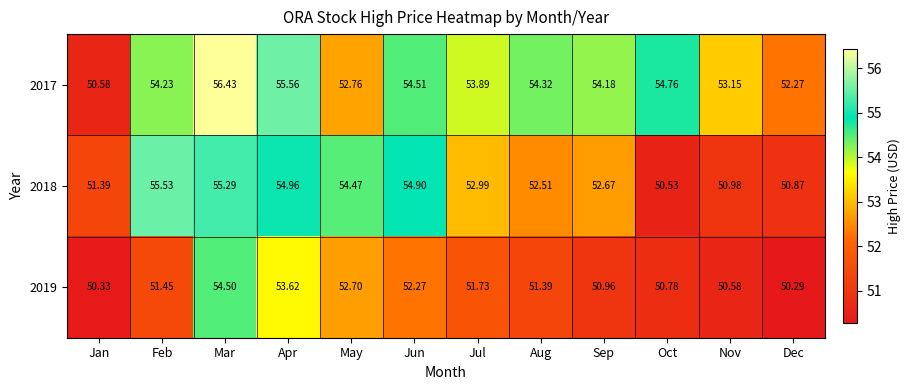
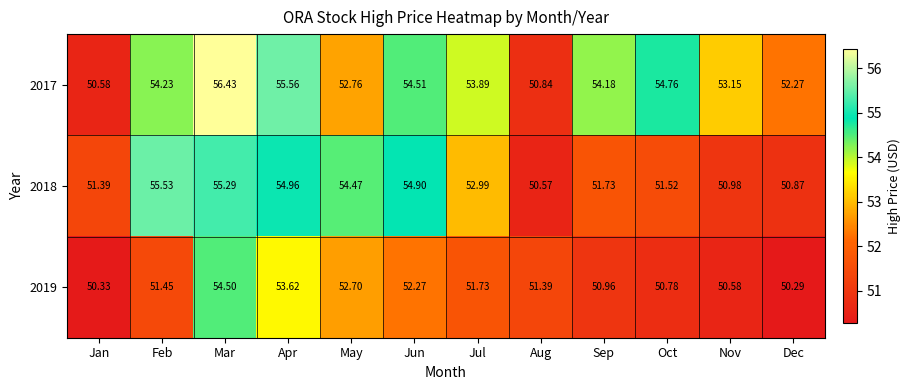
2017, Aug: 54.32 -> 50.84
2018, Aug: 52.51 -> 50.57
2018, Sep: 52.67 -> 51.73
2018, Oct: 50.53 -> 51.52
